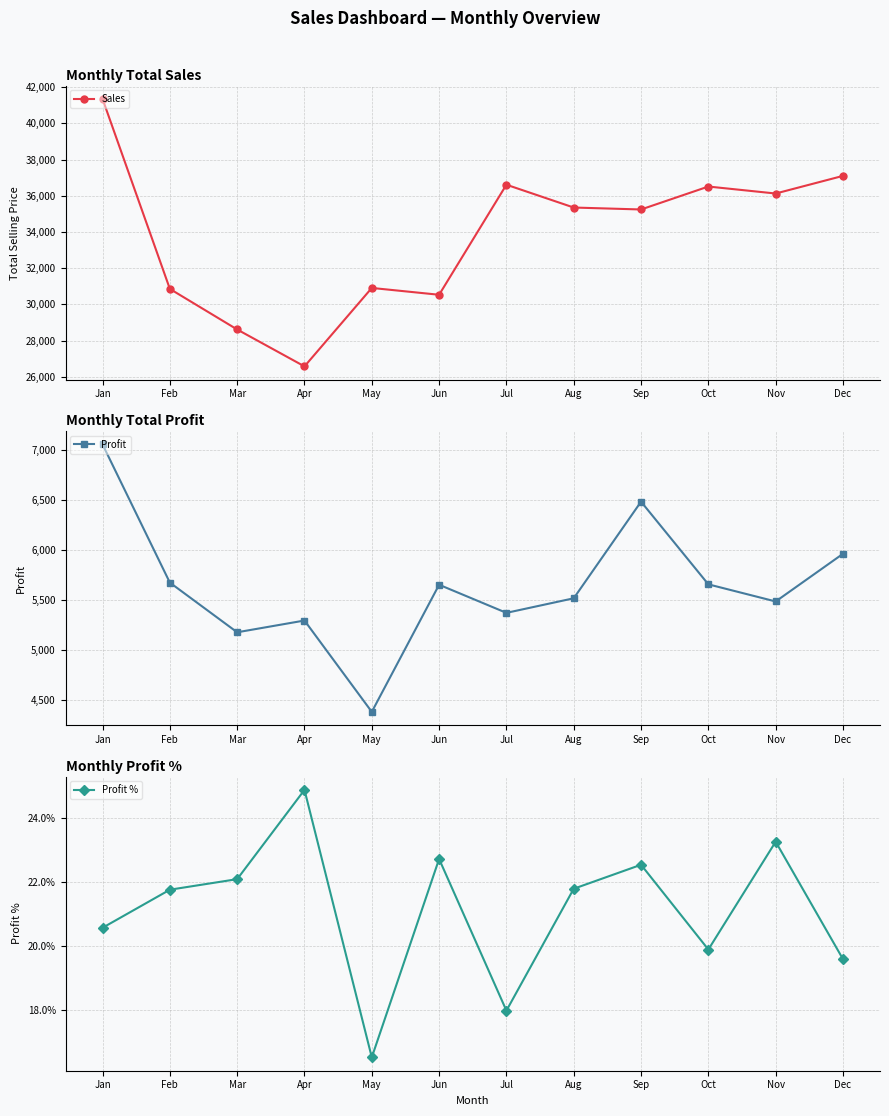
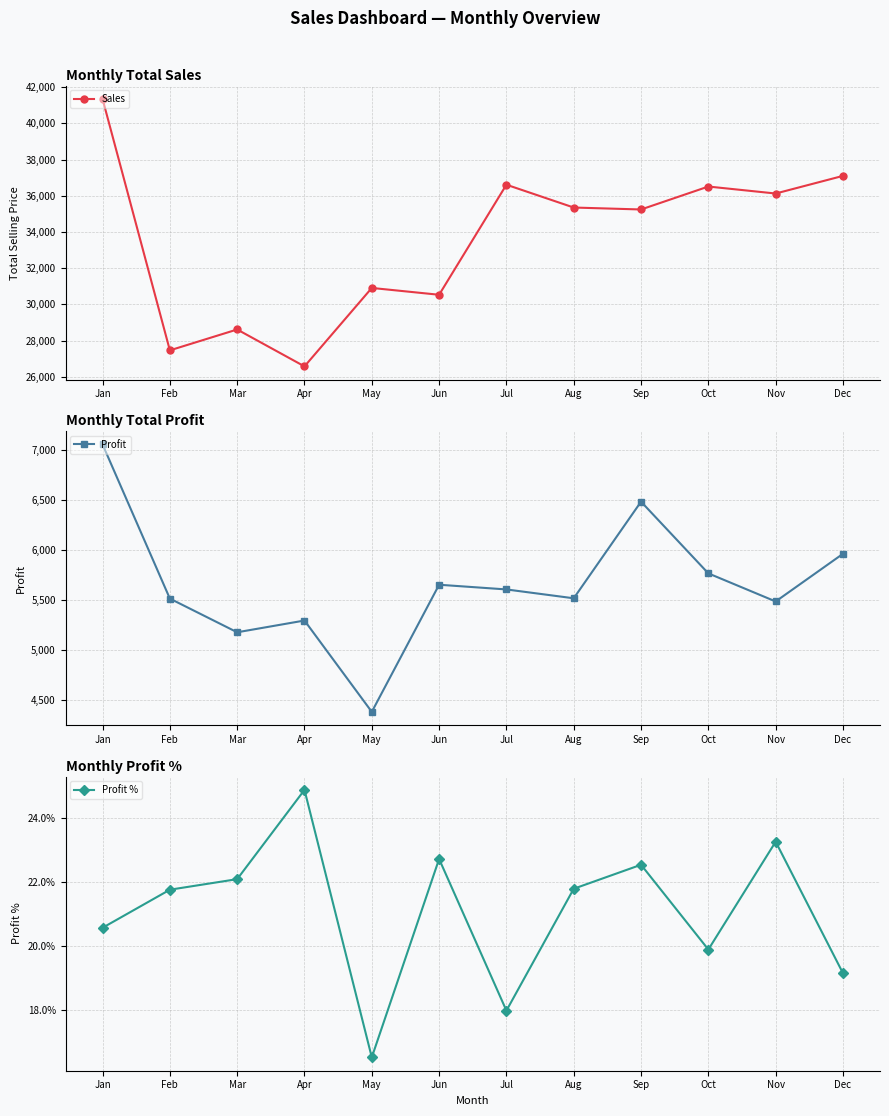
Monthly Total Sales, Feb: 30,900 -> 27,500
Monthly Total Profit, Feb: 5,680 -> 5,520
Monthly Total Profit, Jul: 5,370 -> 5,610
Monthly Total Profit, Oct: 5,660 -> 5,770
Monthly Profit %, Dec: 19.6% -> 19.2%
